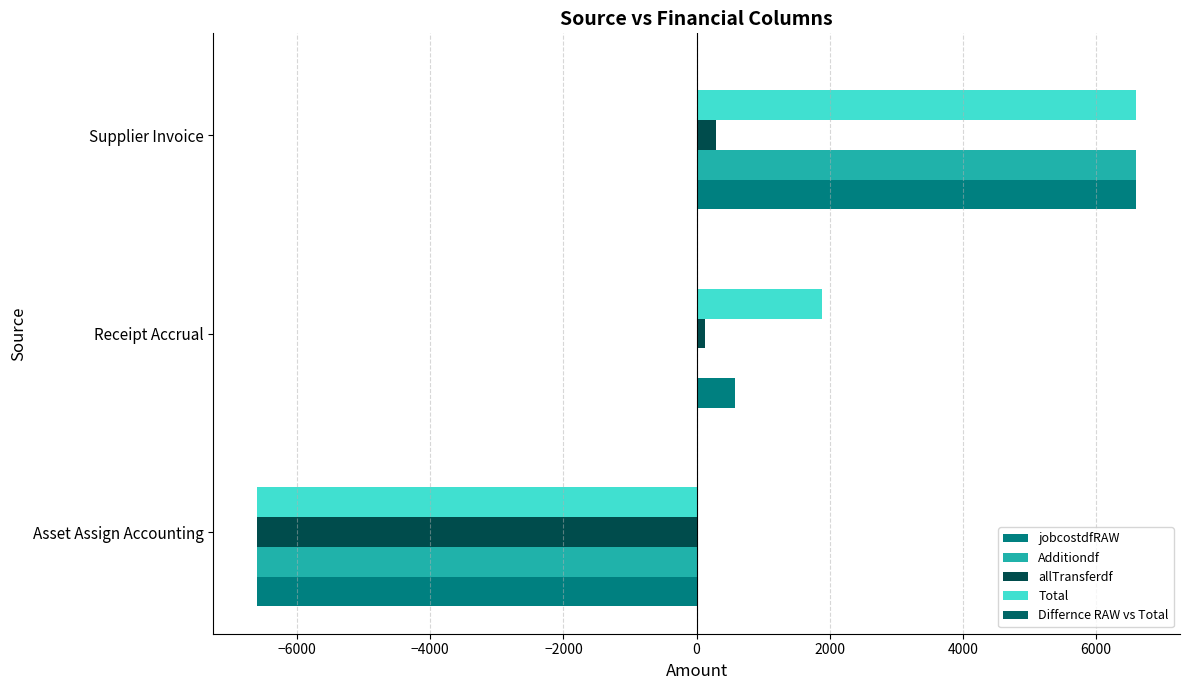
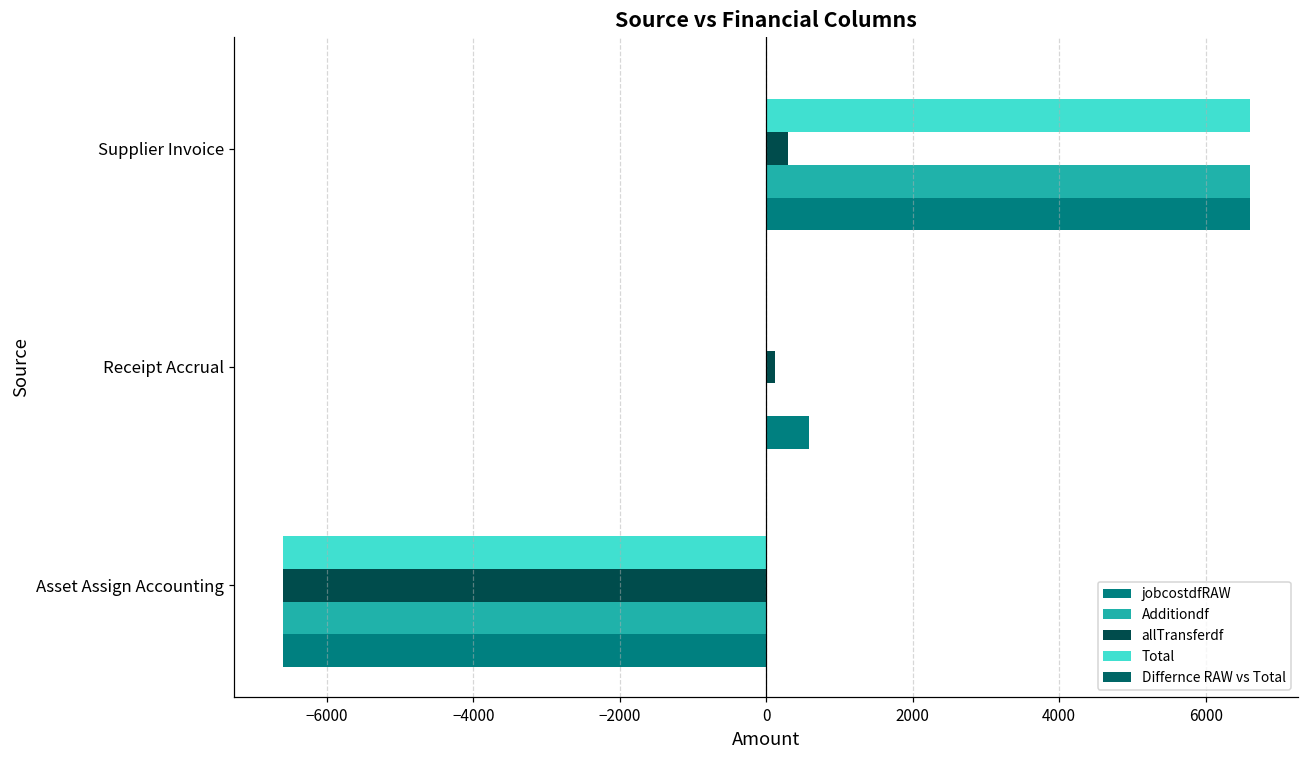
Total, Receipt Accrual: 1900 -> 0
